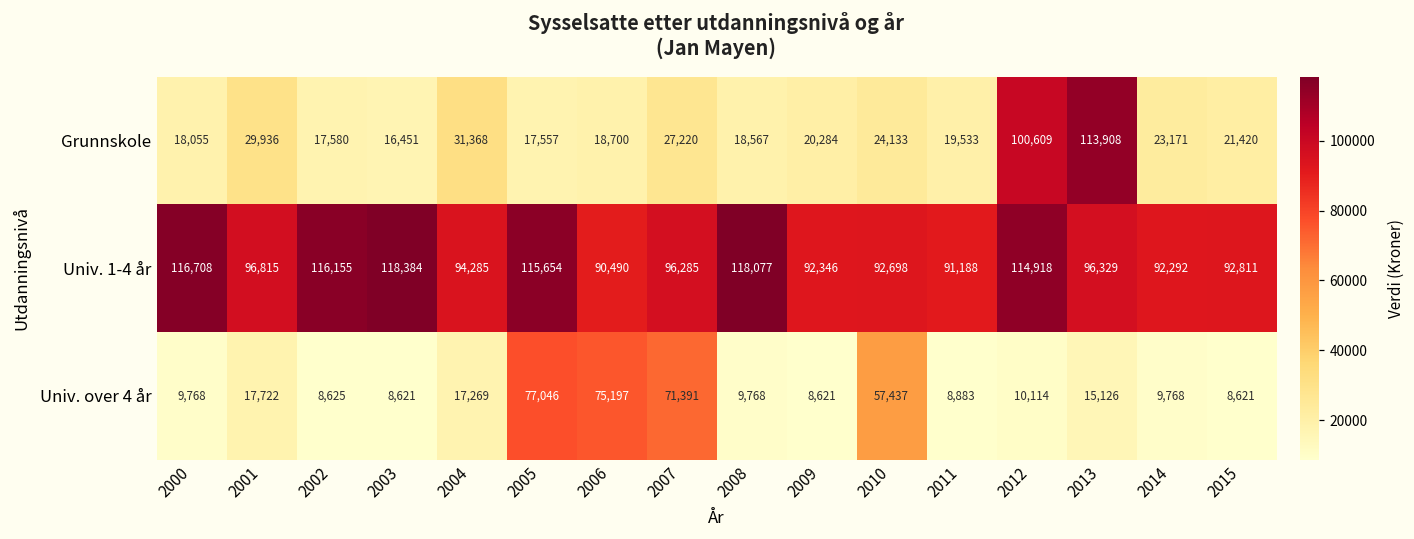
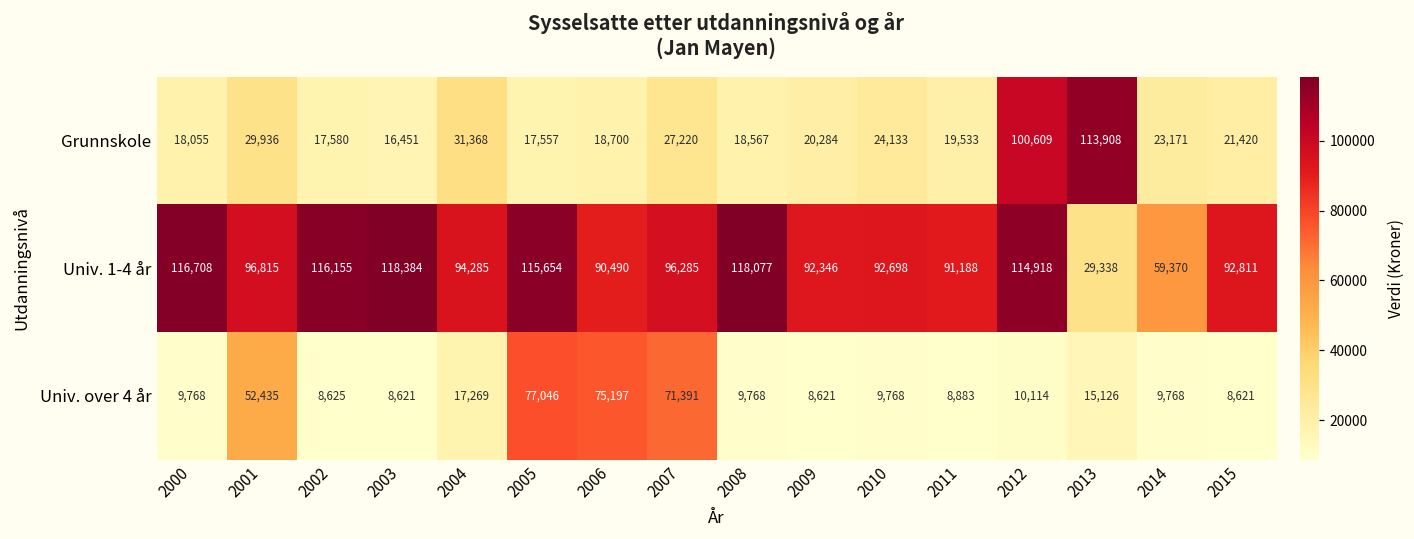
Univ. 1-4 år, 2013: 96,329 -> 29,338
Univ. 1-4 år, 2014: 92,292 -> 59,370
Univ. over 4 år, 2001: 17,722 -> 52,435
Univ. over 4 år, 2010: 57,437 -> 9,768
